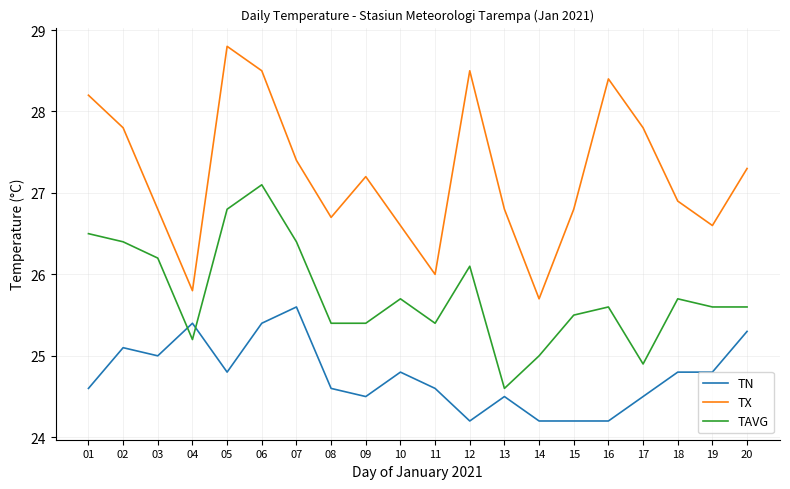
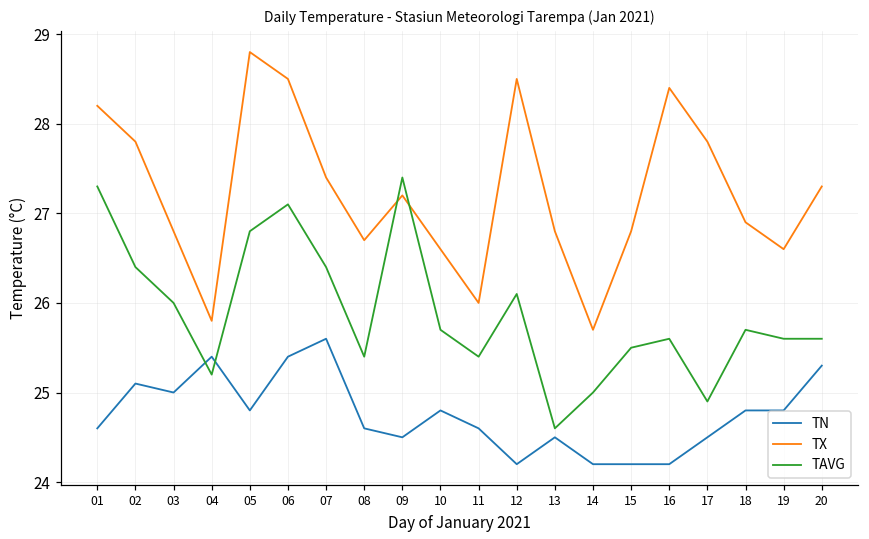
TAVG, 01: 26.5 -> 27.3
TAVG, 03: 26.2 -> 26.0
TAVG, 09: 25.4 -> 27.4
